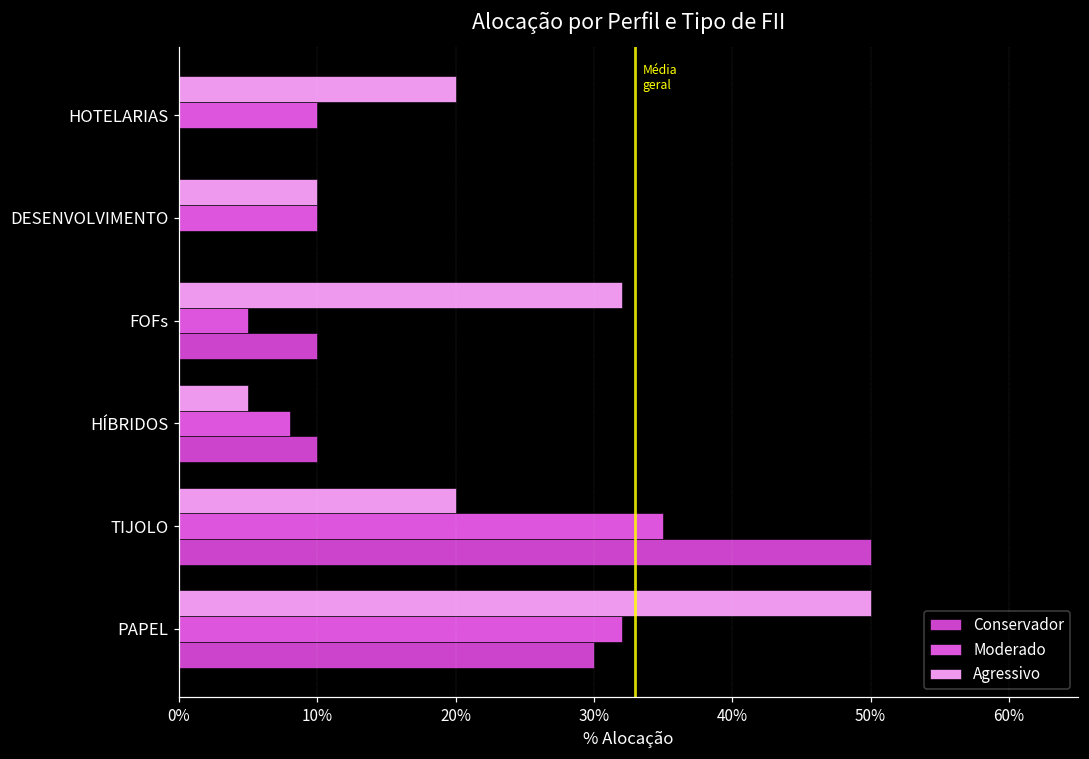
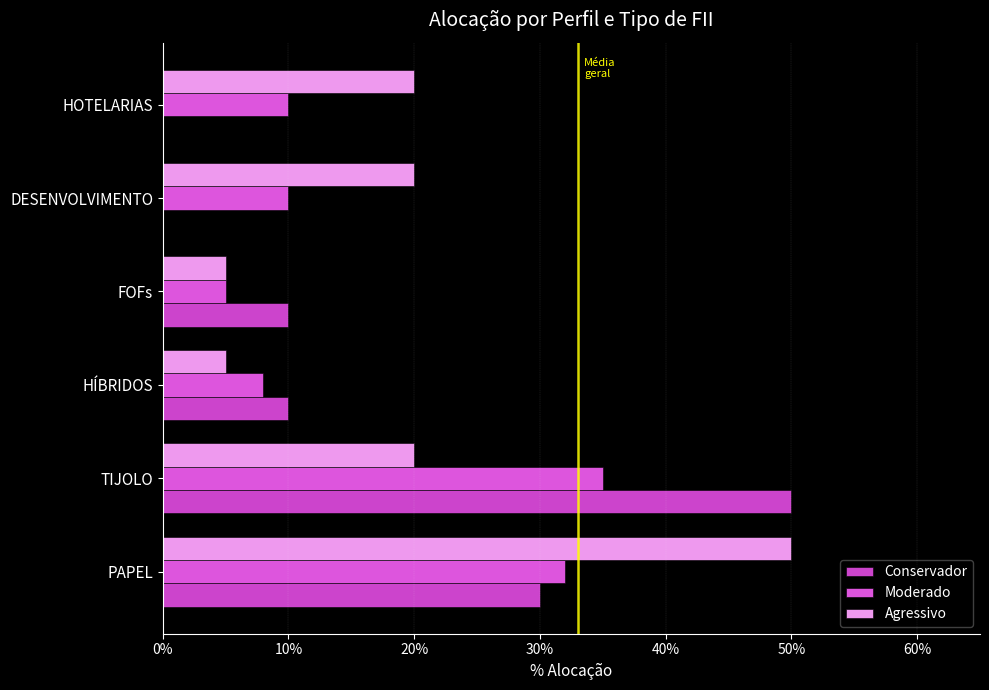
Agressivo, DESENVOLVIMENTO: 10.0% -> 20.0%
Agressivo, FOFs: 32.0% -> 5.0%
